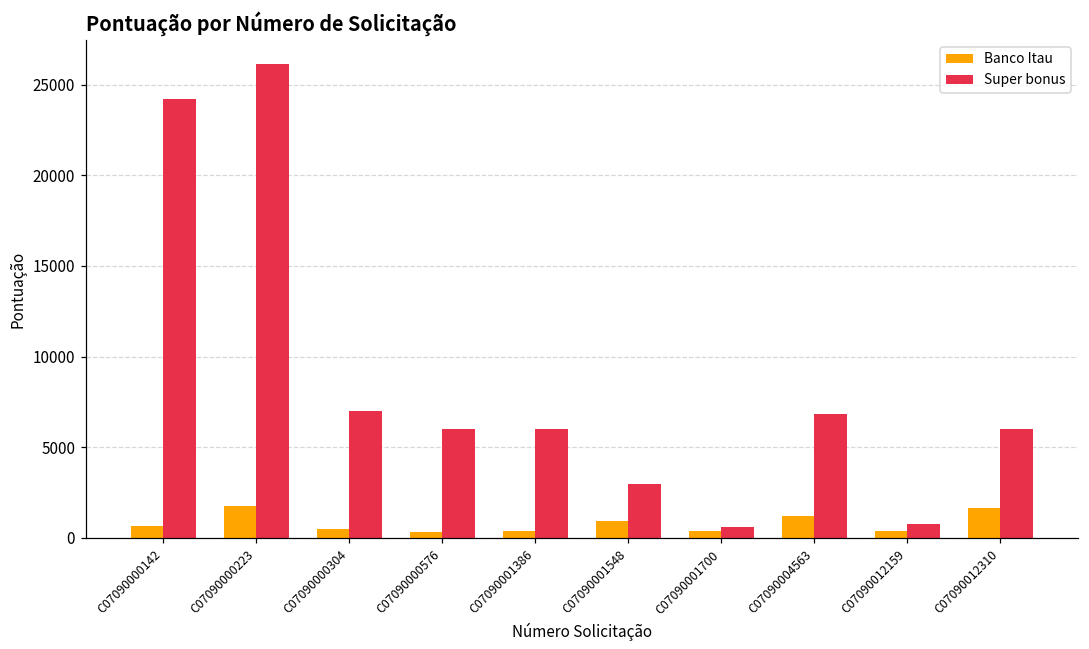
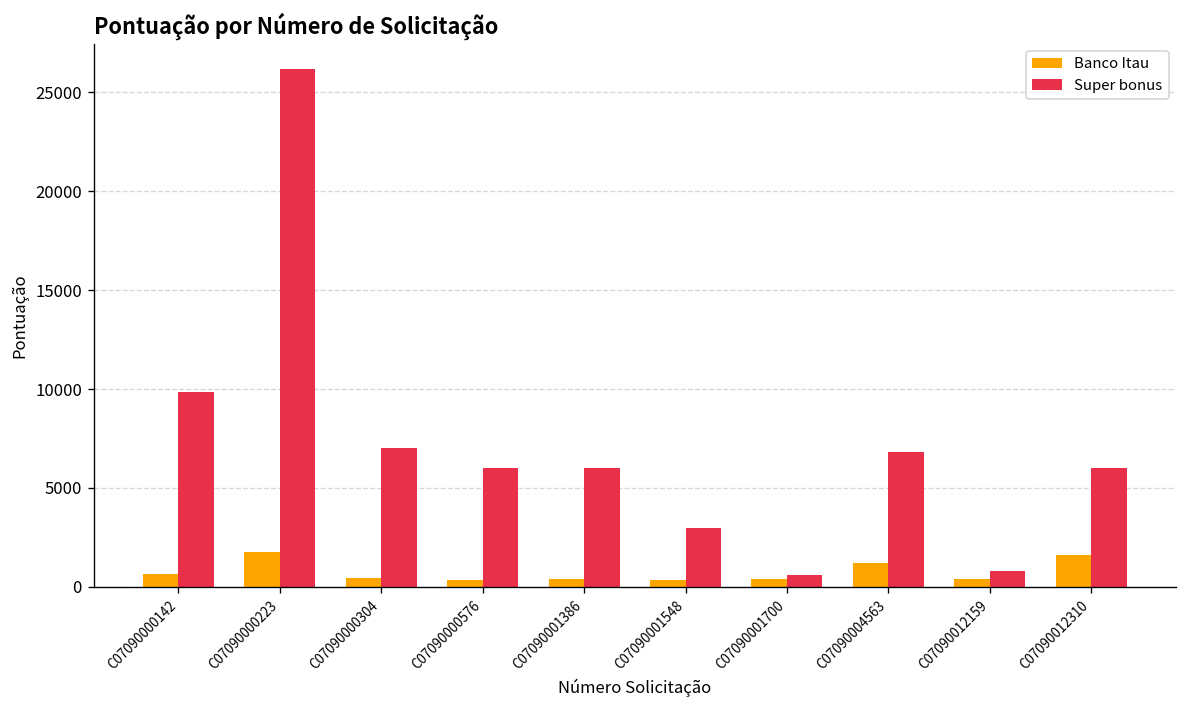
Super bonus, C07090000142: 24200 -> 9800
Banco Itau, C07090001548: 900 -> 400
